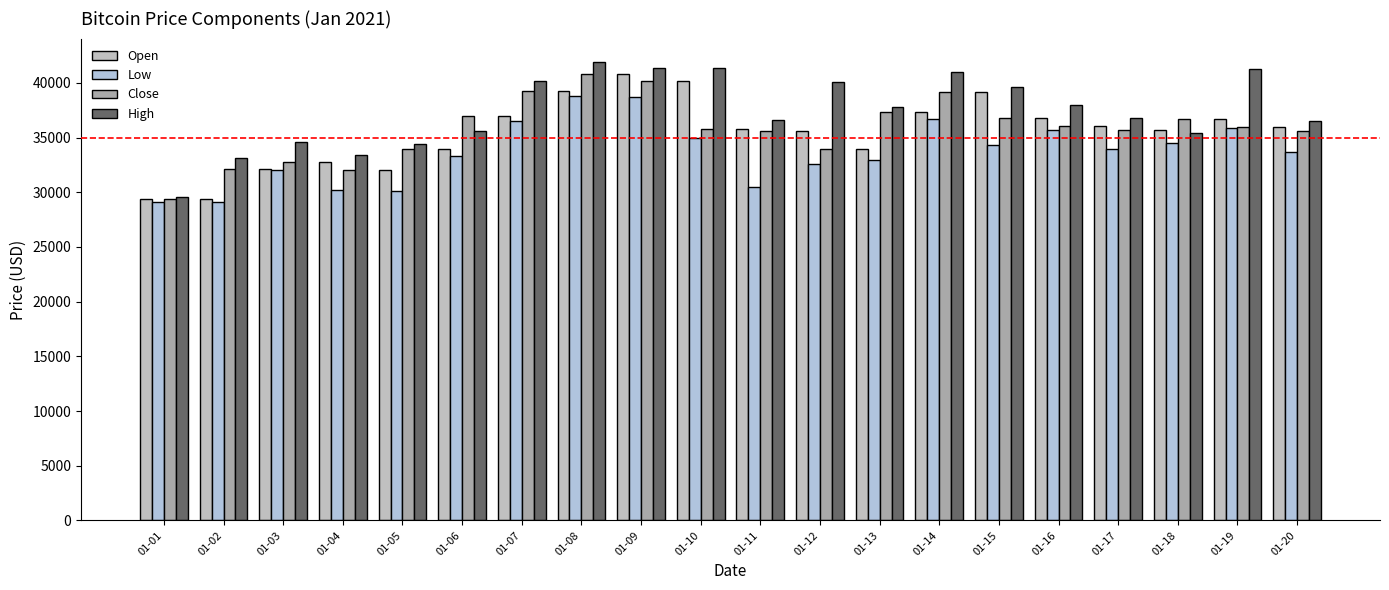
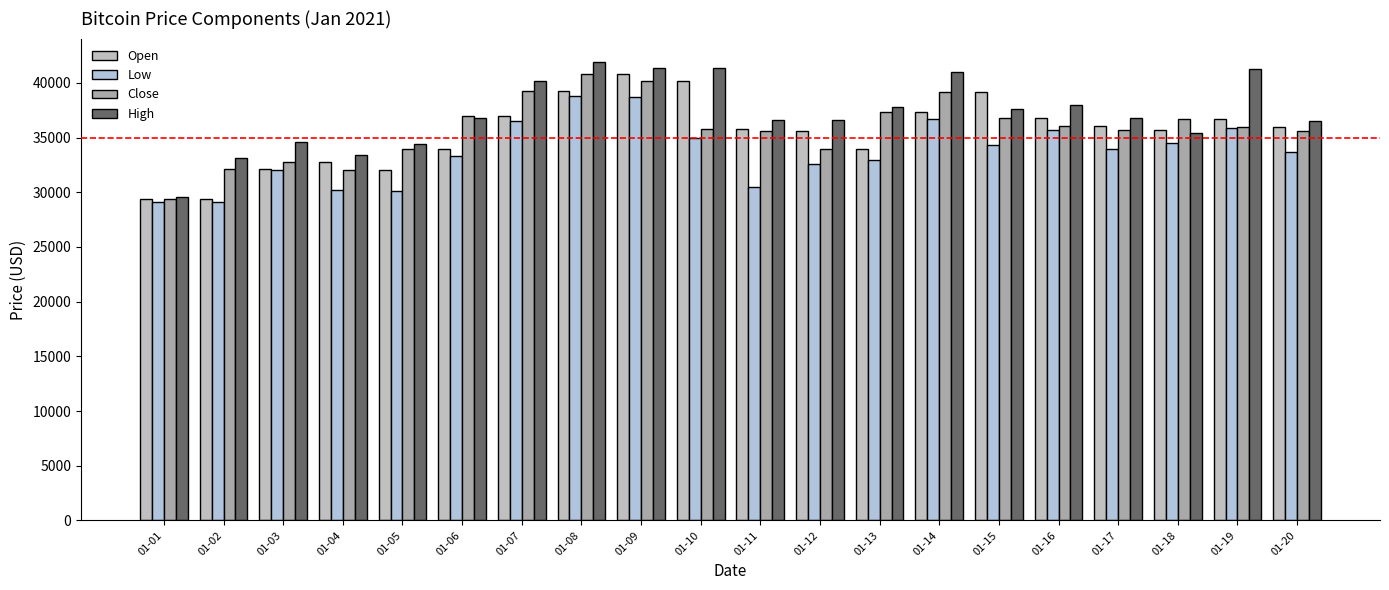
High, 01-06: 35600 -> 36800
High, 01-12: 40100 -> 36600
High, 01-15: 39600 -> 37700
